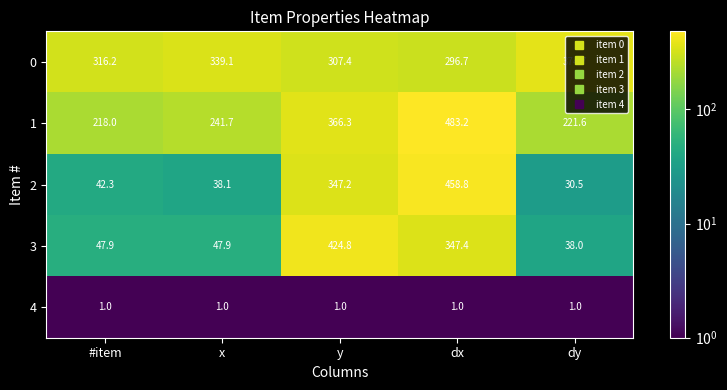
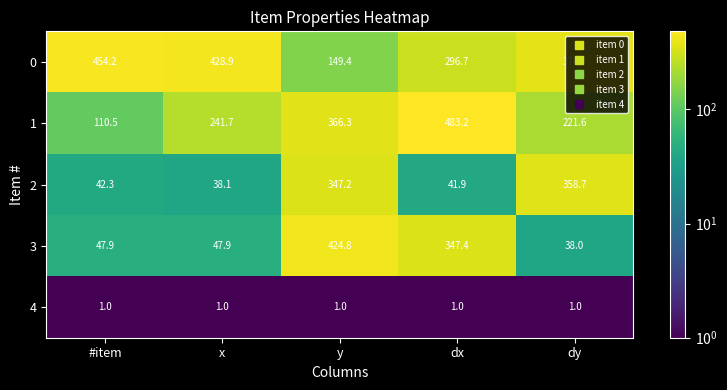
0, #item: 316.2 -> 454.2
0, x: 339.1 -> 428.9
0, y: 307.4 -> 149.4
1, #item: 218.0 -> 110.5
2, dx: 458.8 -> 41.9
2, dy: 30.5 -> 358.7
